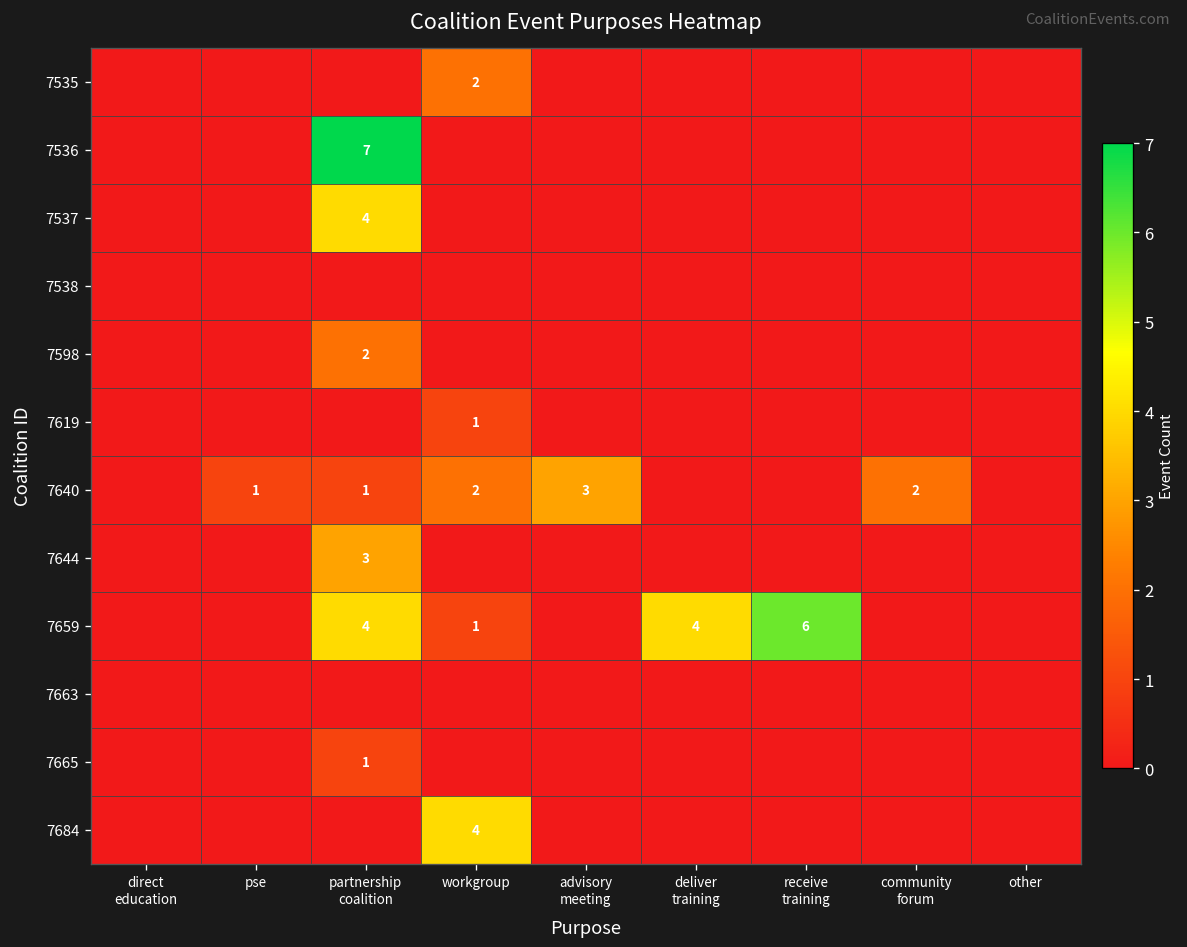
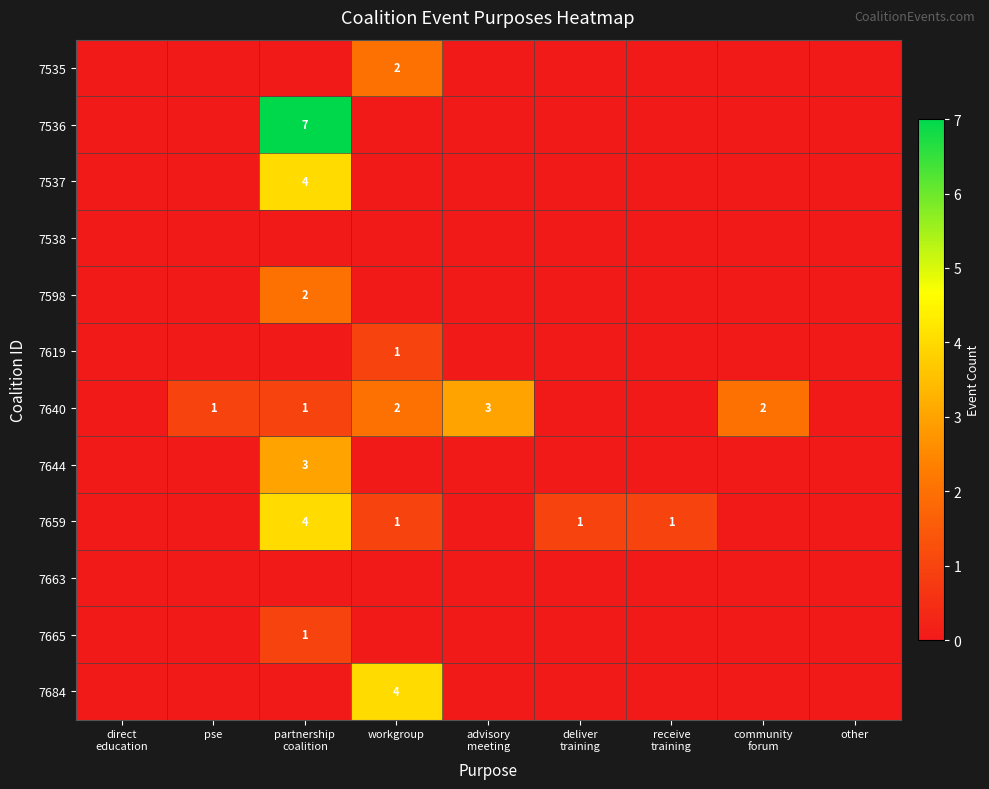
7659, deliver training: 4 -> 1
7659, receive training: 6 -> 1
